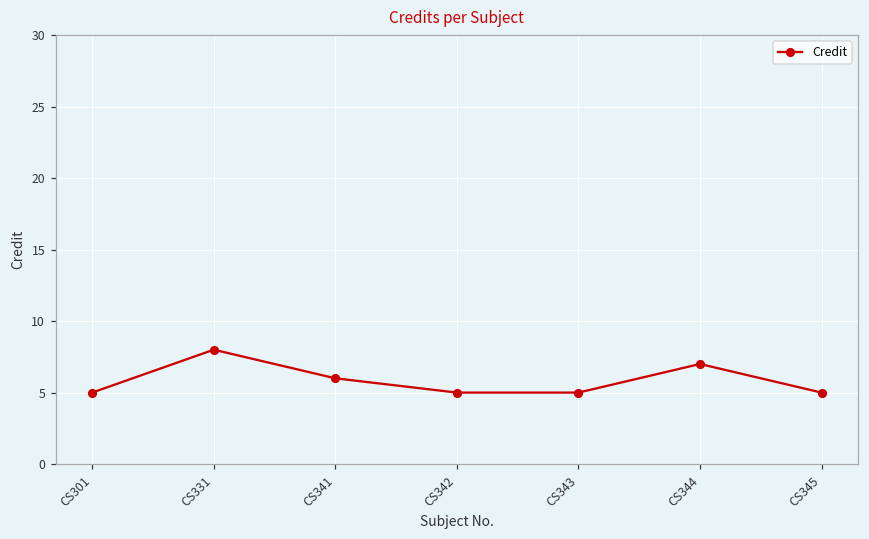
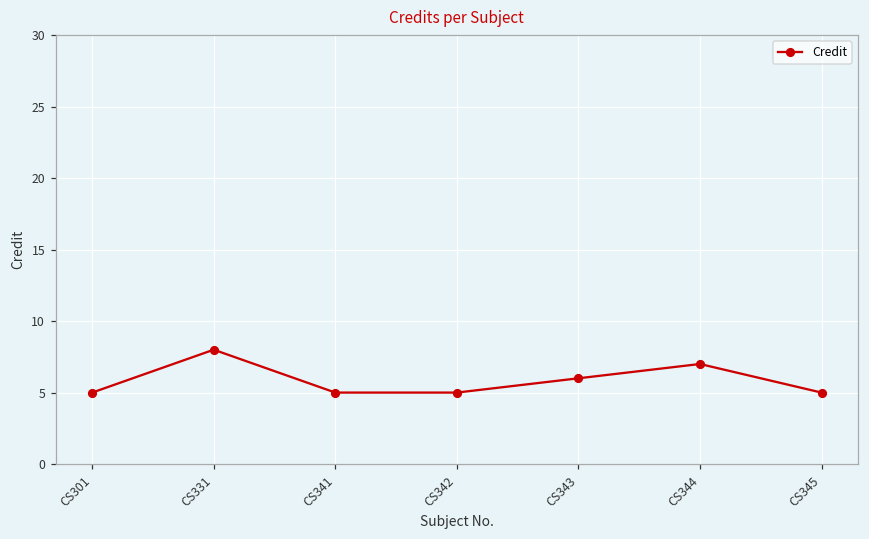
CS341: 6 -> 5
CS343: 5 -> 6
